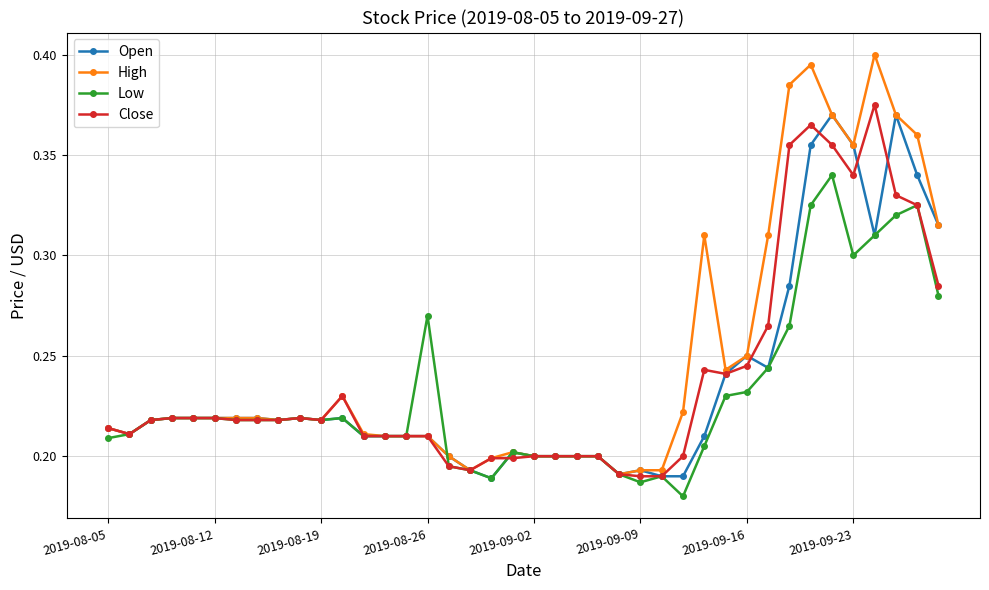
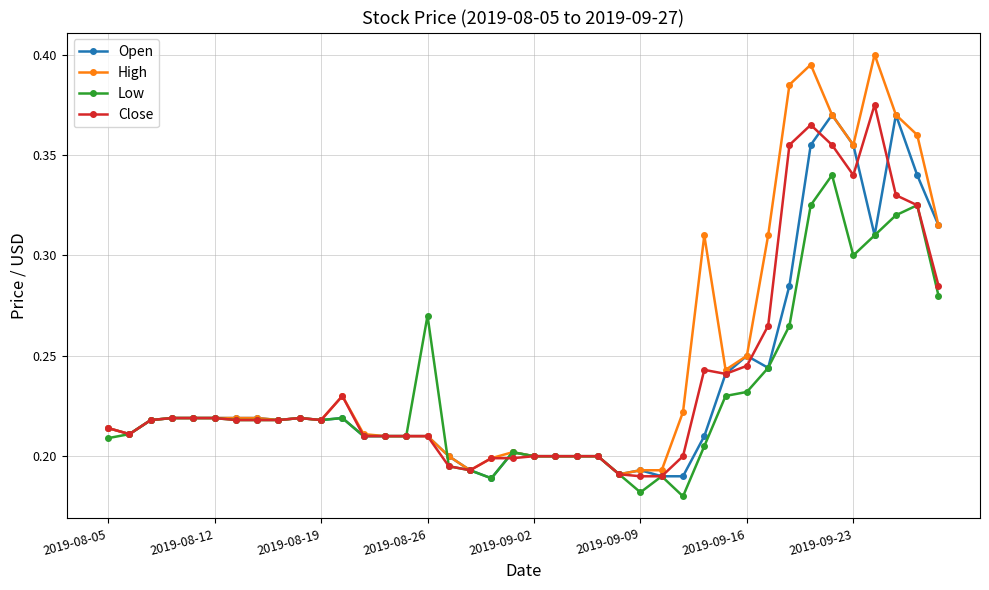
Low, 2019-09-09: 0.187 -> 0.182
